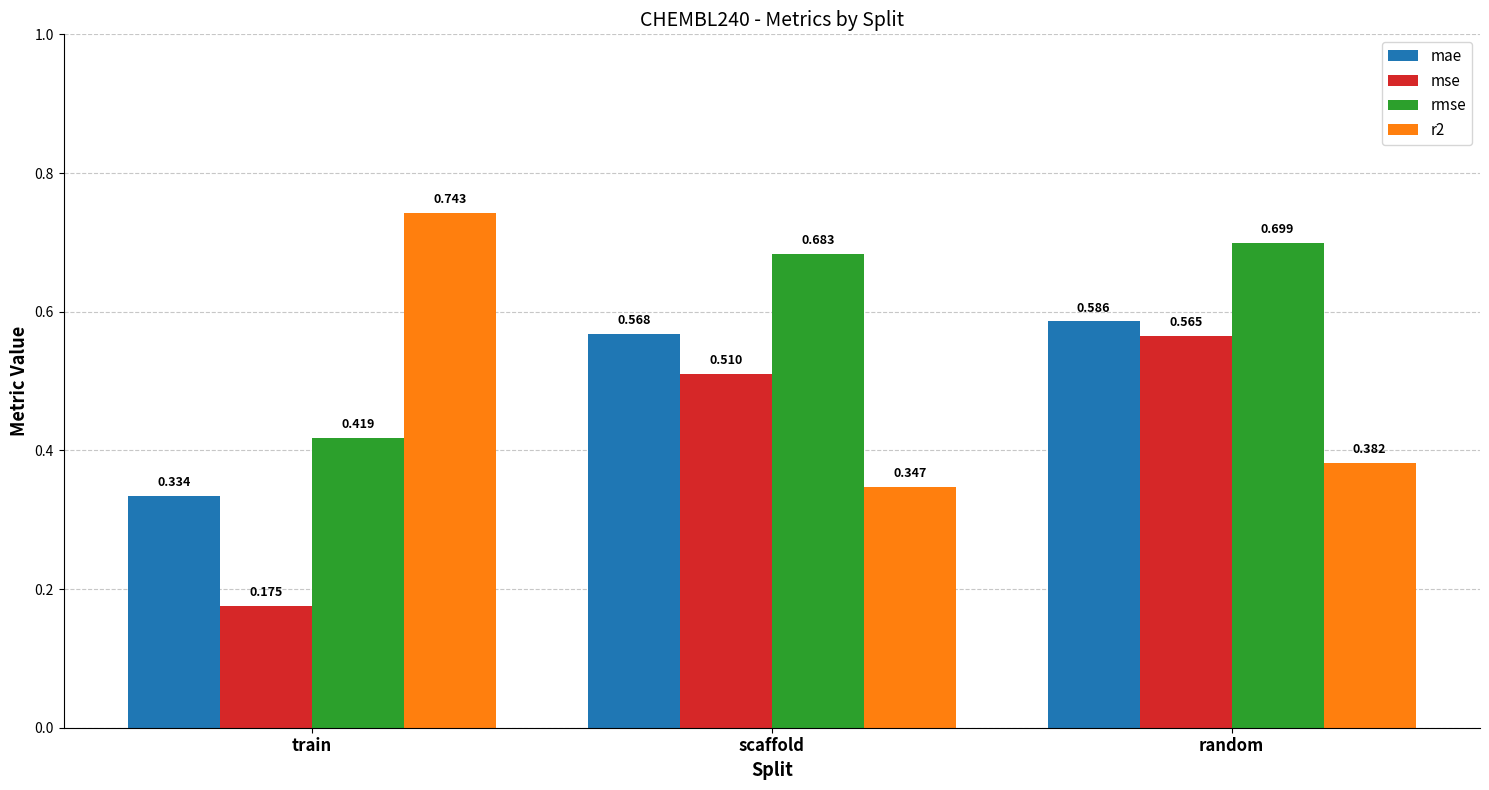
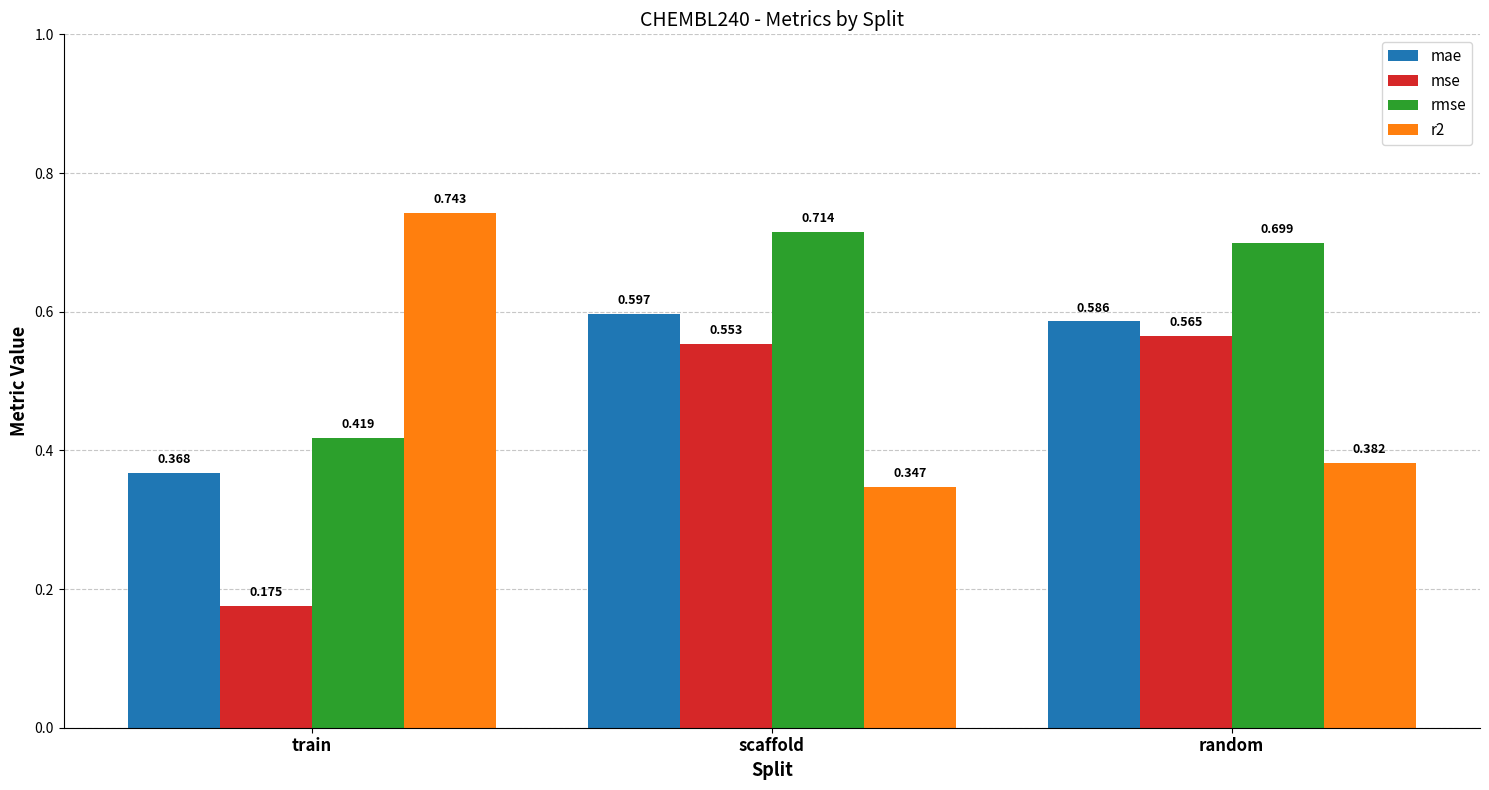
mae, train: 0.334 -> 0.368
mae, scaffold: 0.568 -> 0.597
mse, scaffold: 0.510 -> 0.553
rmse, scaffold: 0.683 -> 0.714
